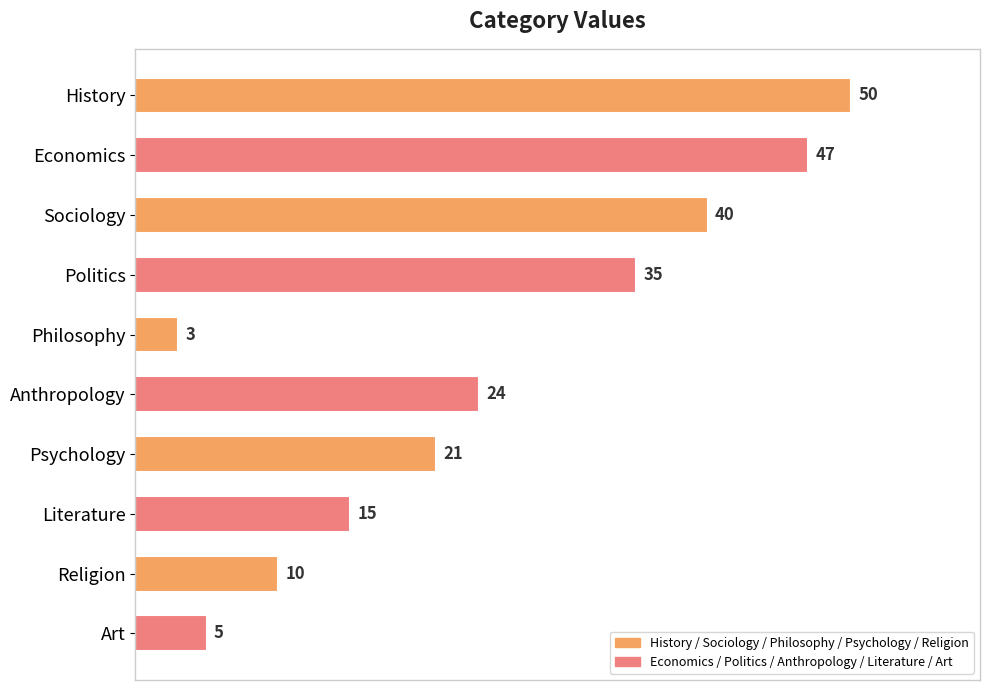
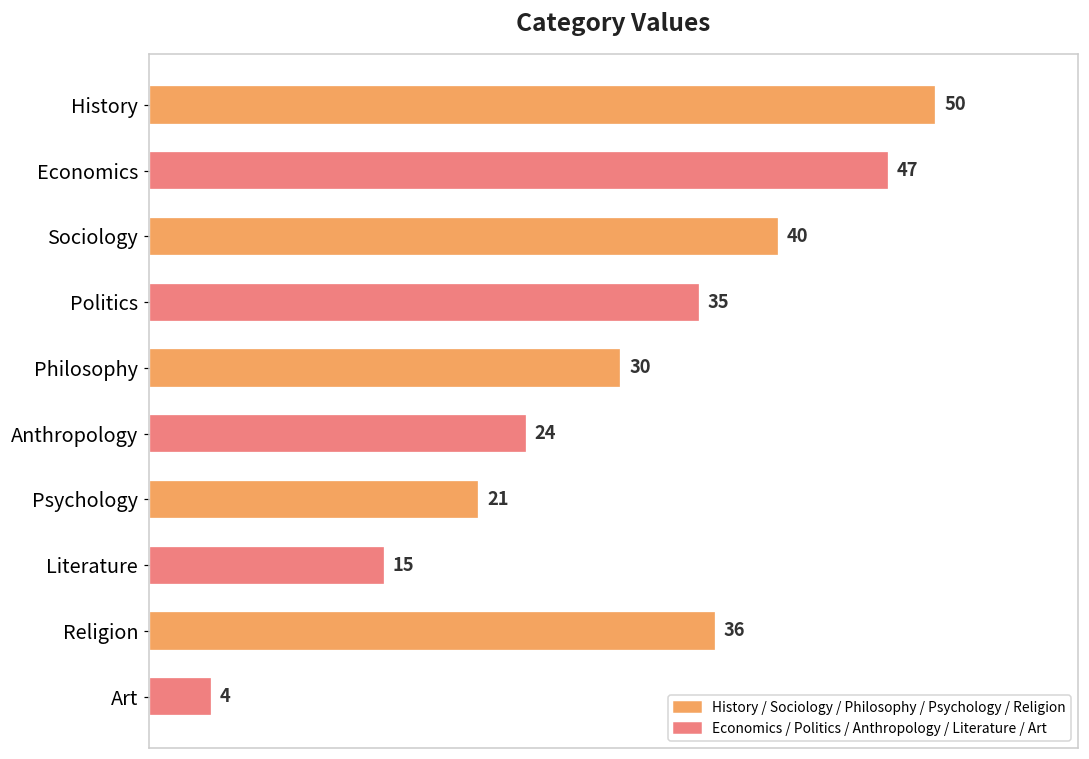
Philosophy: 3 -> 30
Religion: 10 -> 36
Art: 5 -> 4
